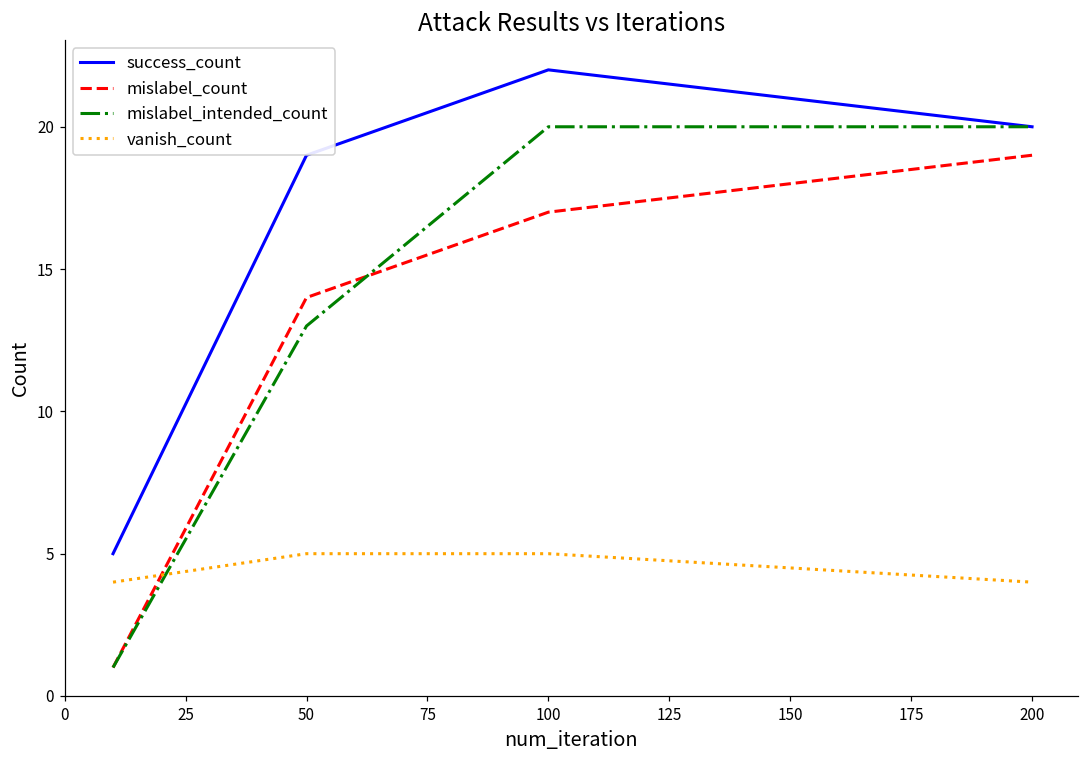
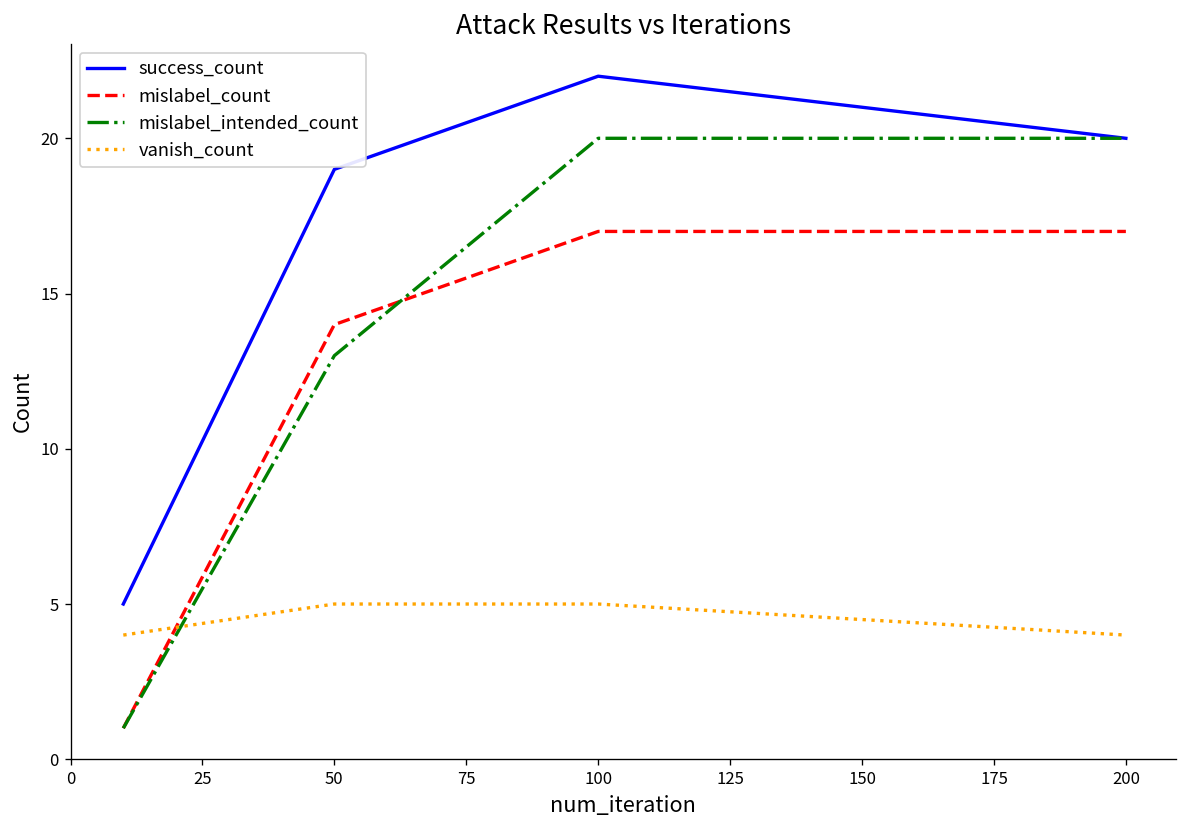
mislabel_count, 200: 19 -> 17
